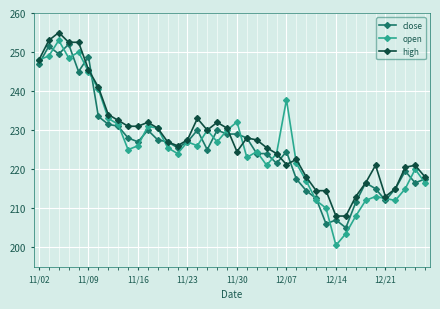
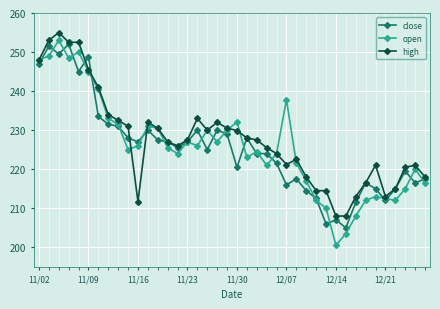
high, 11/16: 231 -> 212
close, 11/30: 229 -> 221
high, 11/30: 225 -> 230
close, 12/07: 225 -> 216
